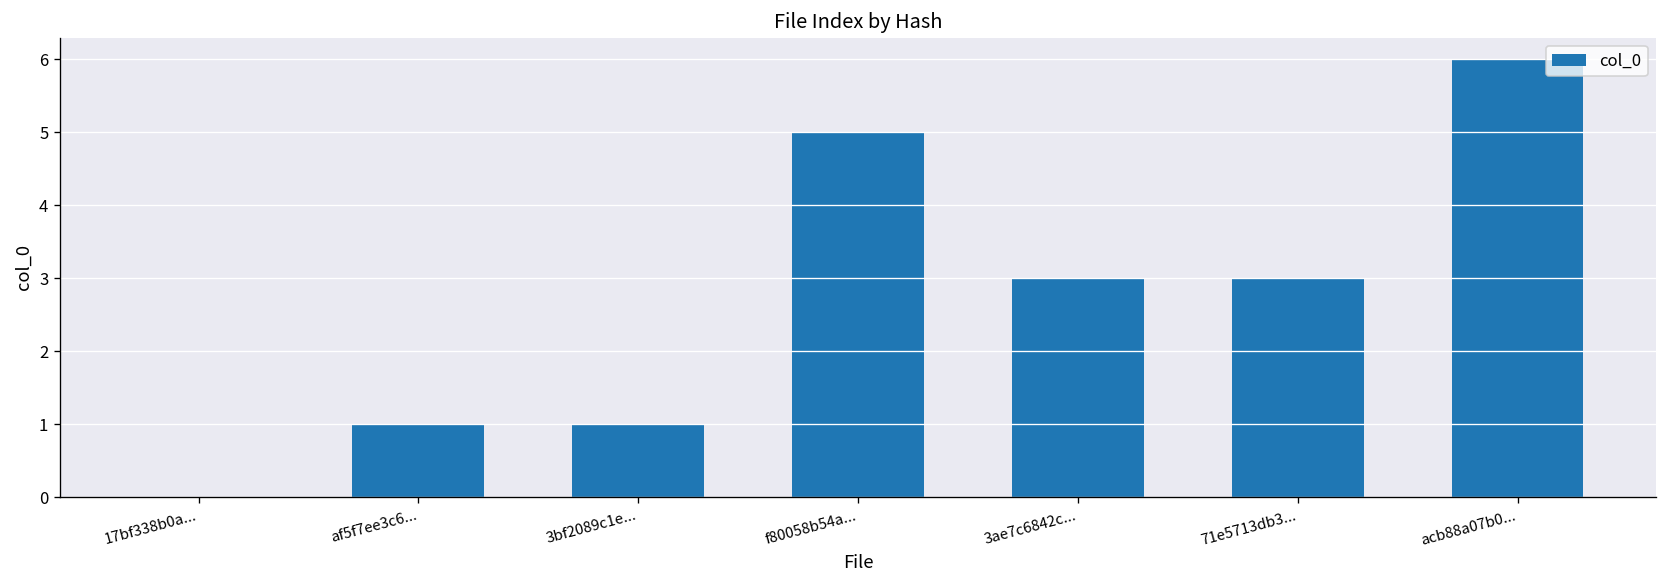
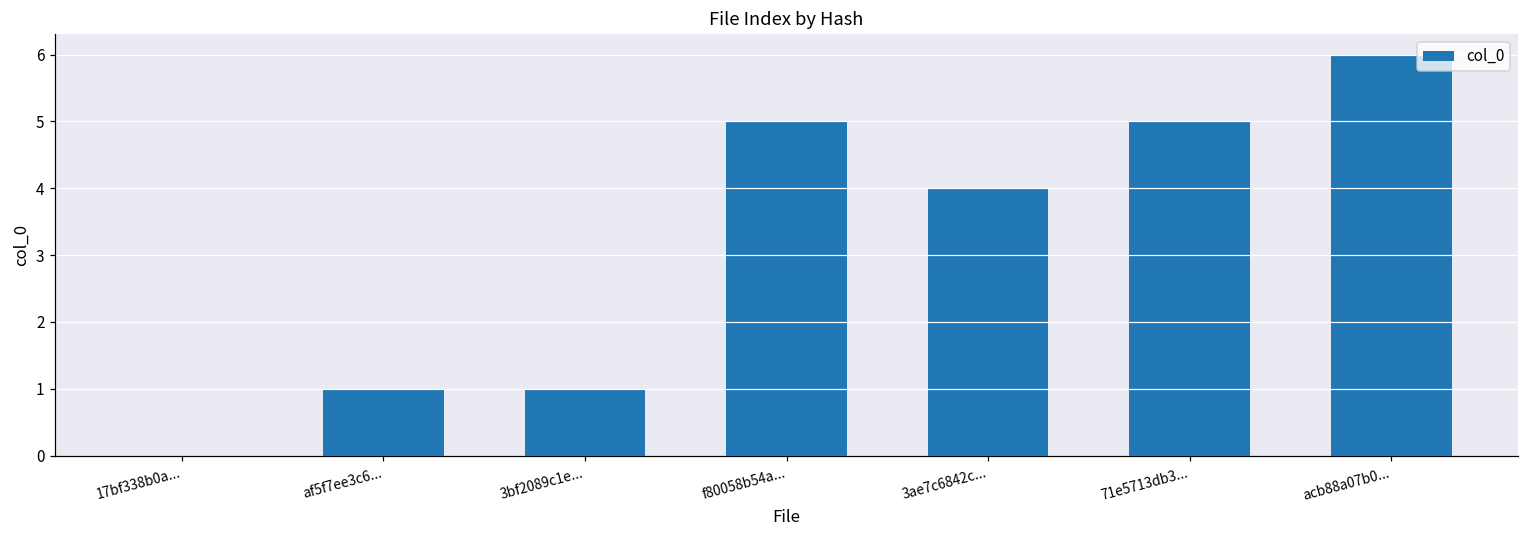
3ae7c6842c...: 3 -> 4
71e5713db3...: 3 -> 5
